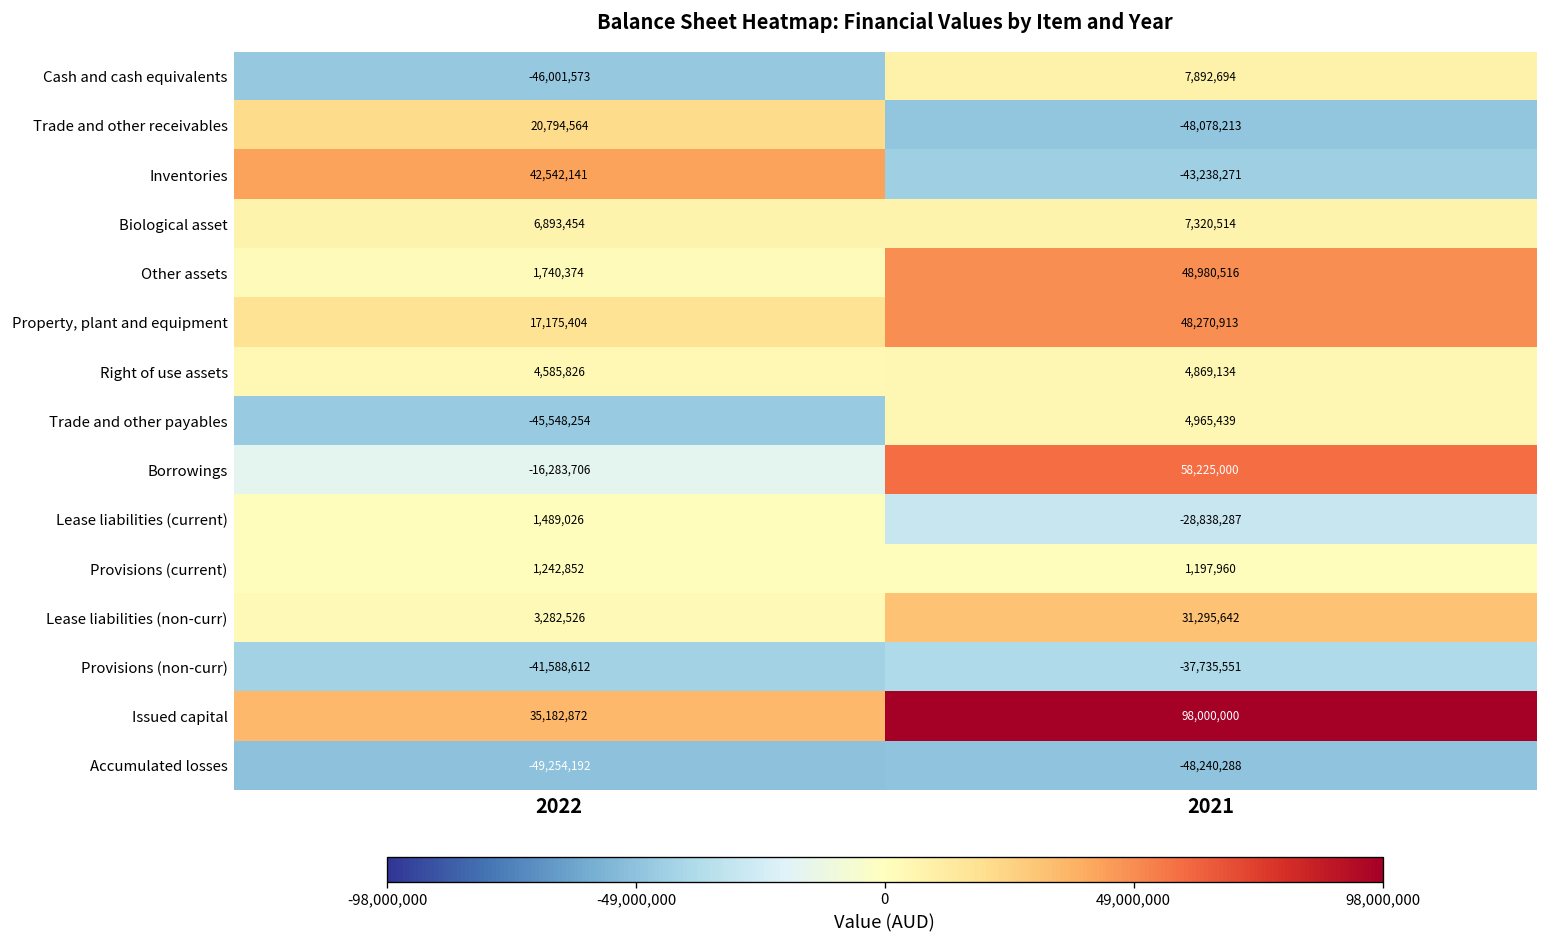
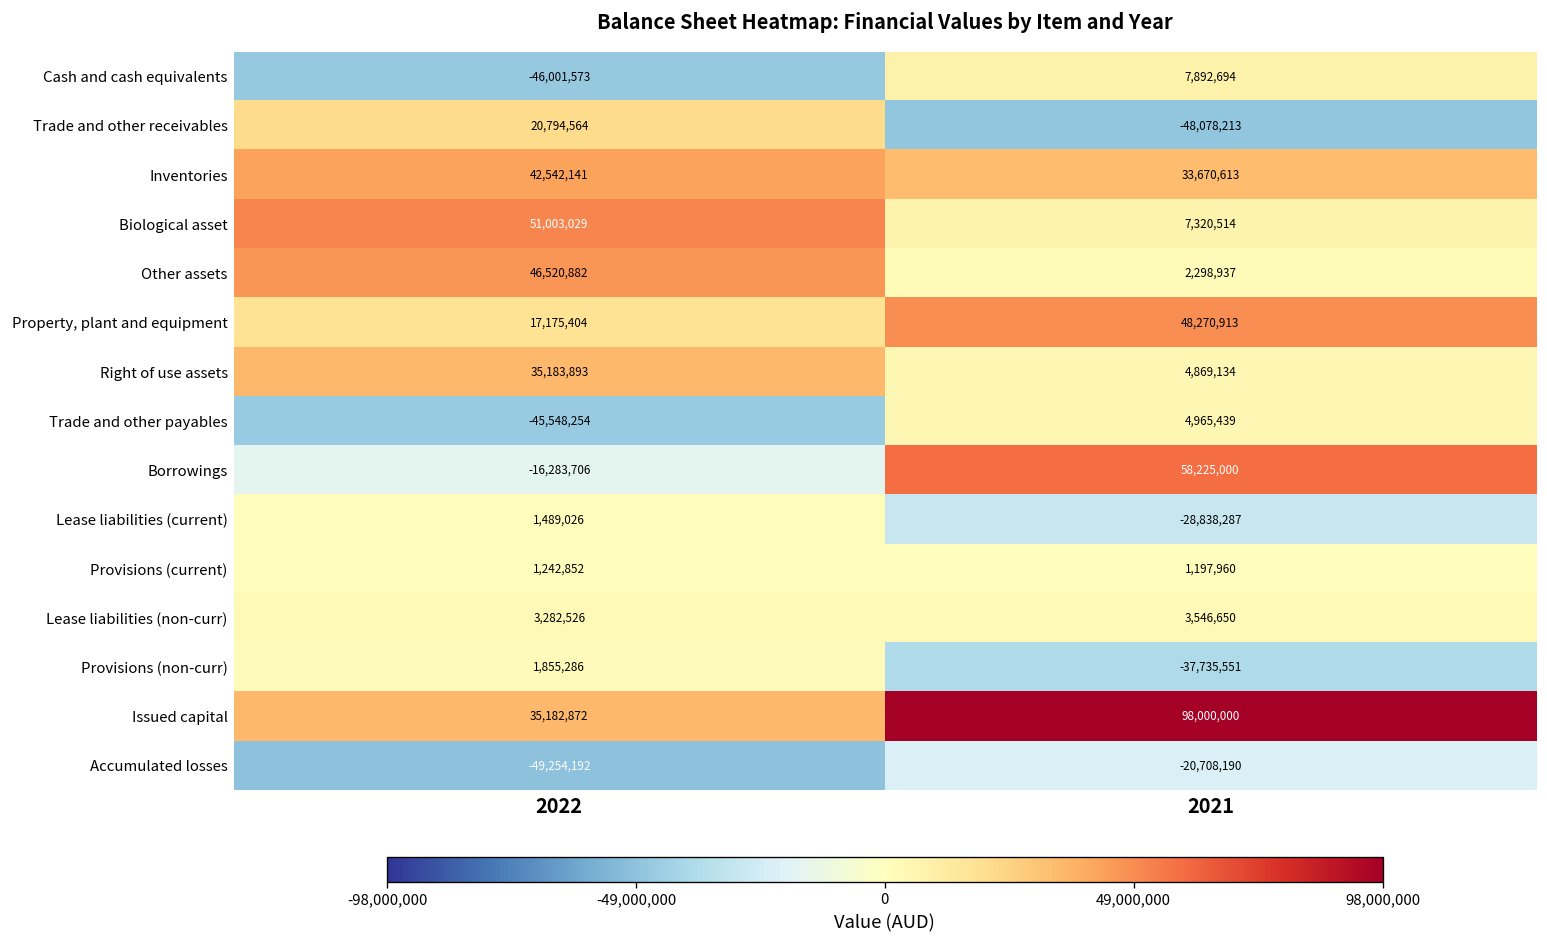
Inventories, 2021: -43,238,271 -> 33,670,613
Biological asset, 2022: 6,893,454 -> 51,003,029
Other assets, 2022: 1,740,374 -> 46,520,882
Other assets, 2021: 48,980,516 -> 2,298,937
Right of use assets, 2022: 4,585,826 -> 35,183,893
Lease liabilities (non-curr), 2021: 31,295,642 -> 3,546,650
Provisions (non-curr), 2022: -41,588,612 -> 1,855,286
Accumulated losses, 2021: -48,240,288 -> -20,708,190
